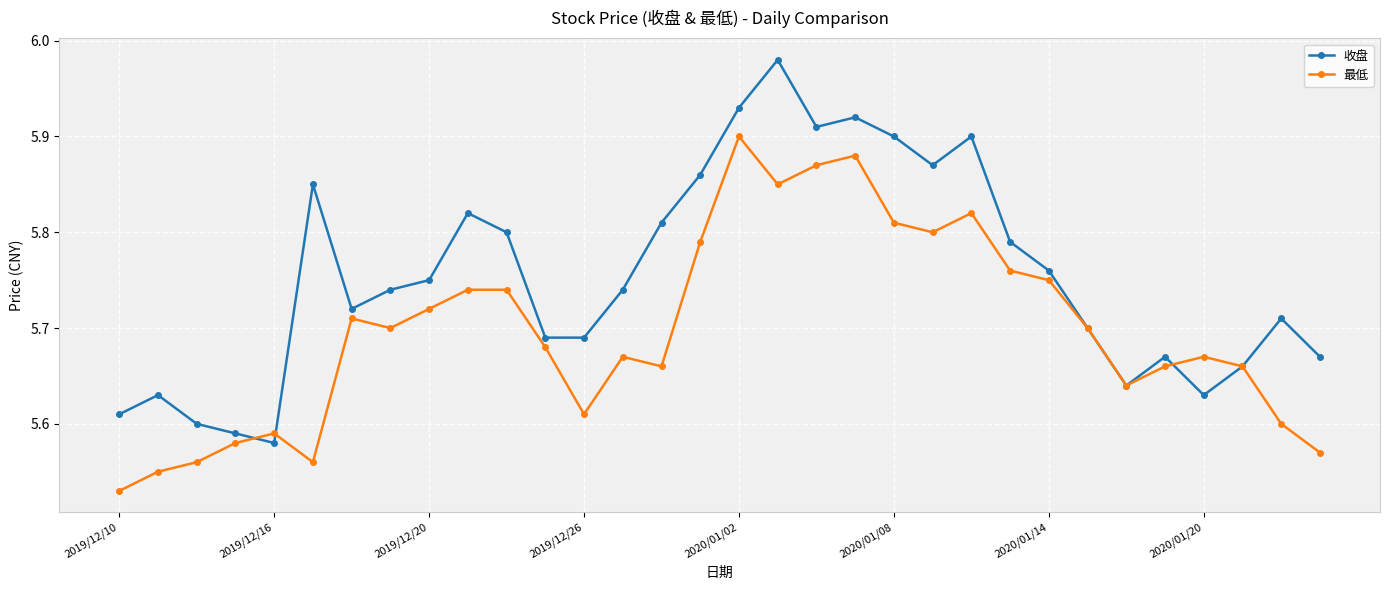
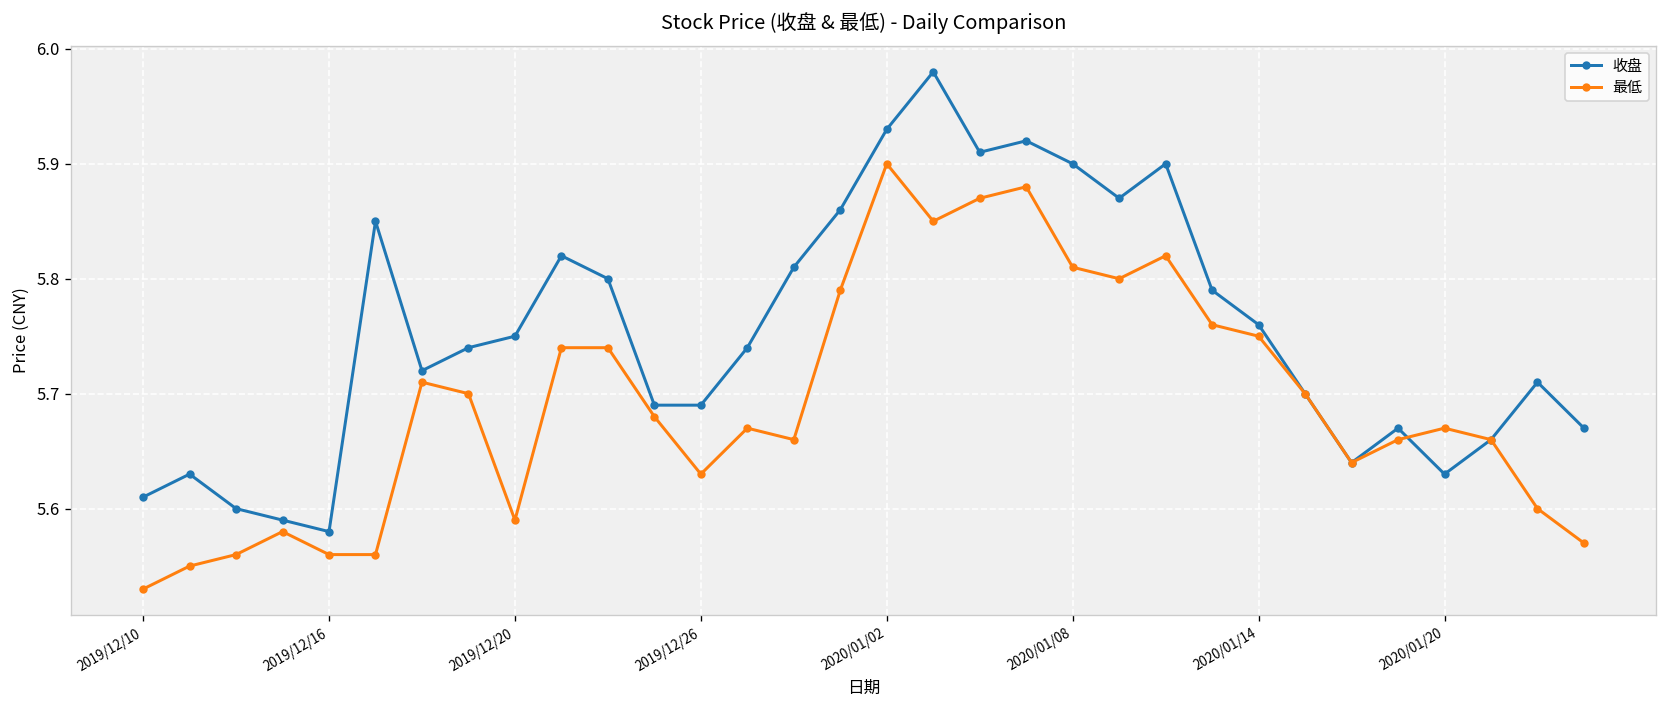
最低, 2019/12/16: 5.59 -> 5.56
最低, 2019/12/20: 5.72 -> 5.59
最低, 2019/12/26: 5.61 -> 5.63
